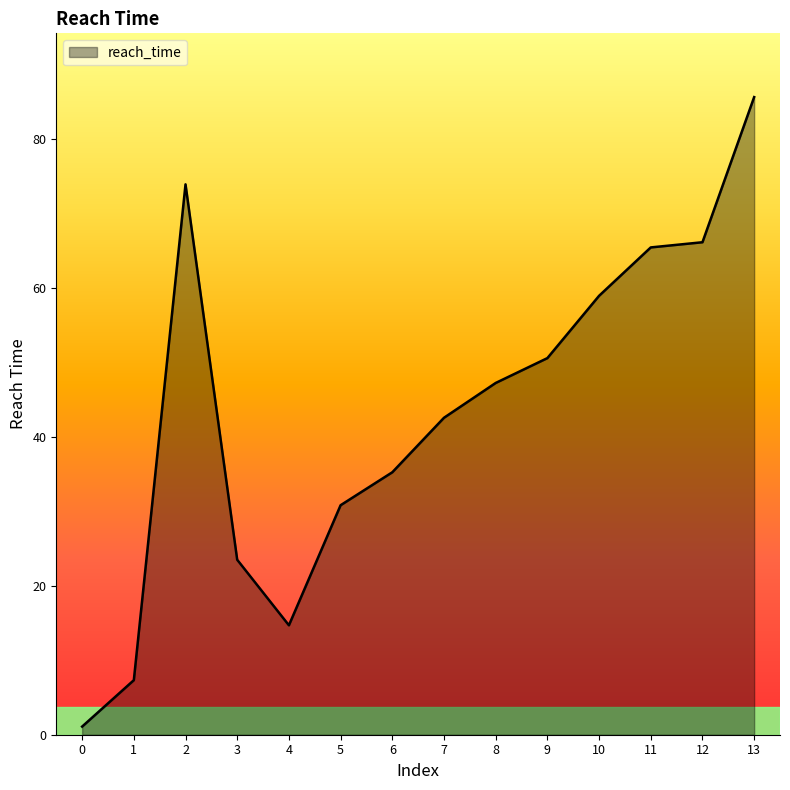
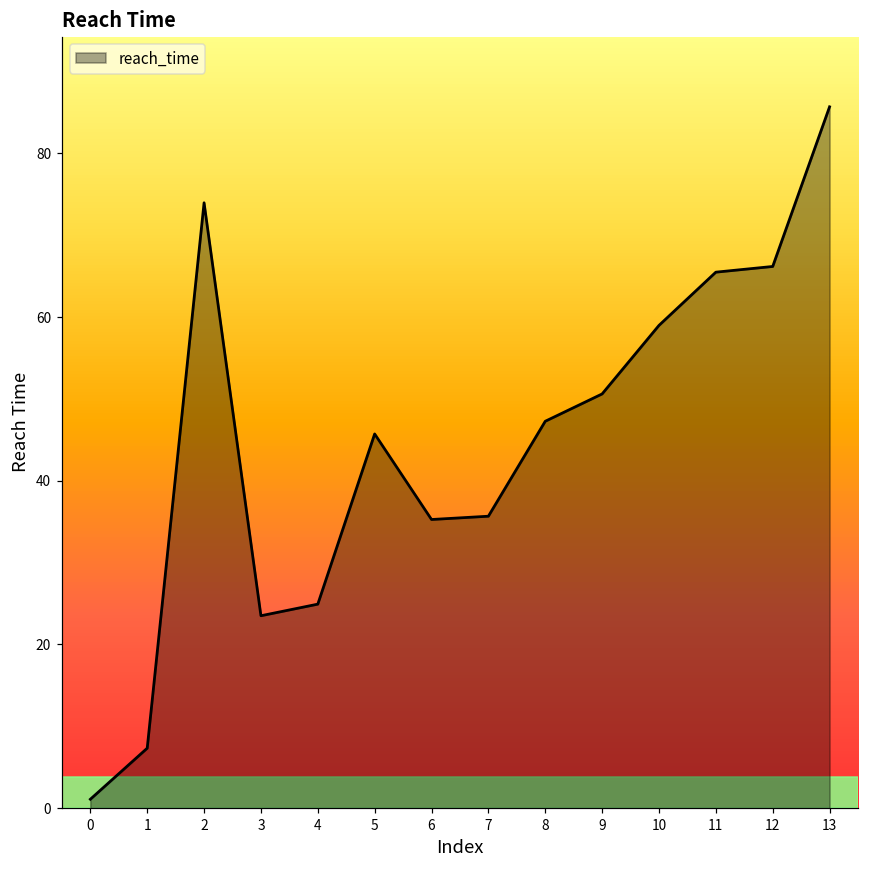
4: 15 -> 25
5: 31 -> 46
7: 43 -> 36
